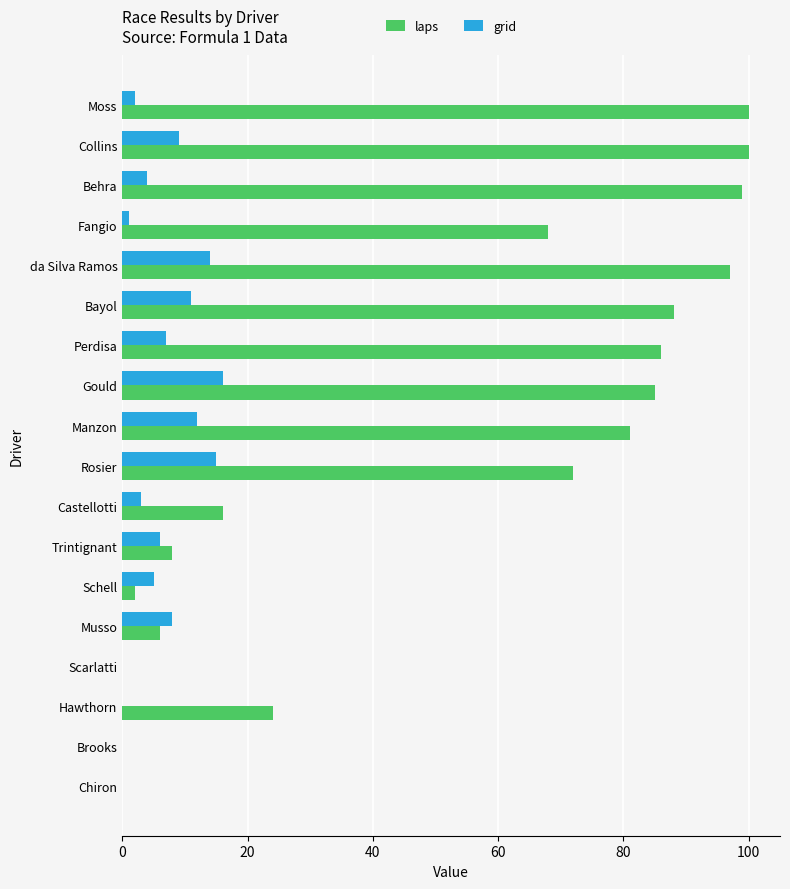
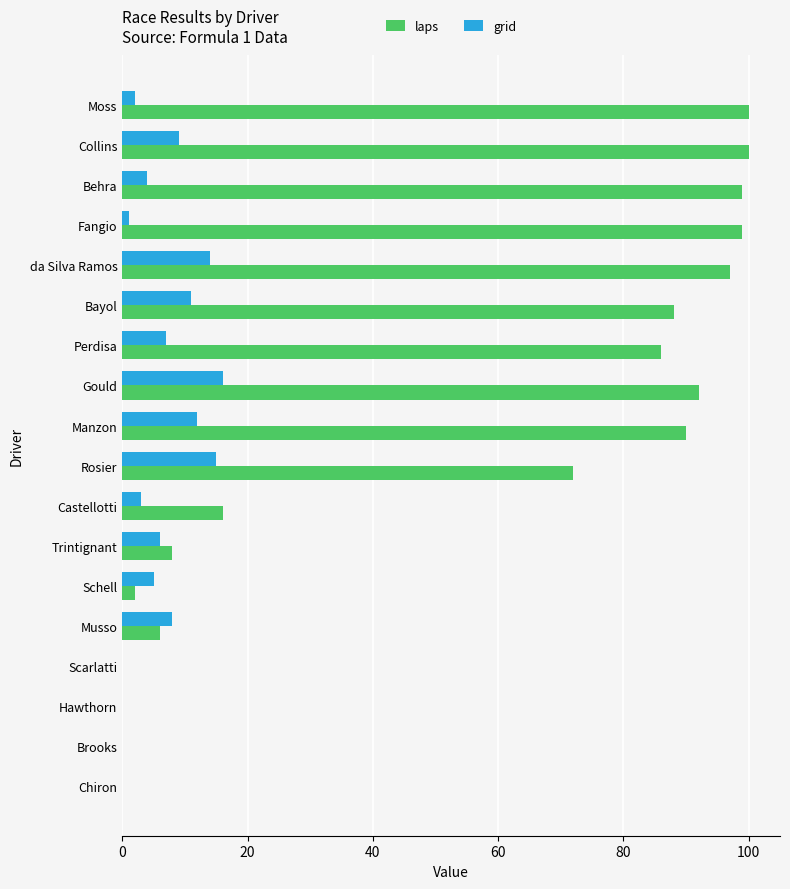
laps, Fangio: 68 -> 99
laps, Gould: 85 -> 92
laps, Manzon: 81 -> 90
laps, Hawthorn: 24 -> 0
